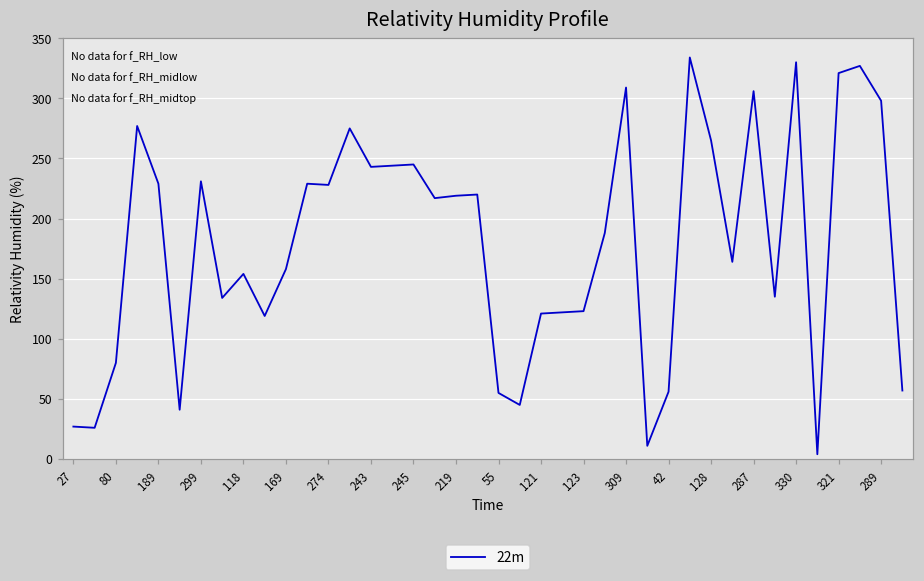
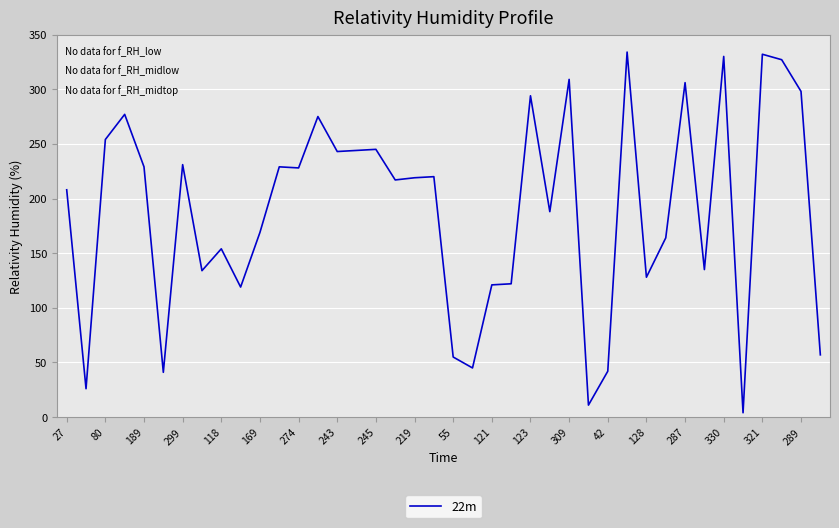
27: 27 -> 208
80: 80 -> 254
169: 158 -> 169
123: 123 -> 294
42: 56 -> 42
128: 265 -> 128
321: 321 -> 332
